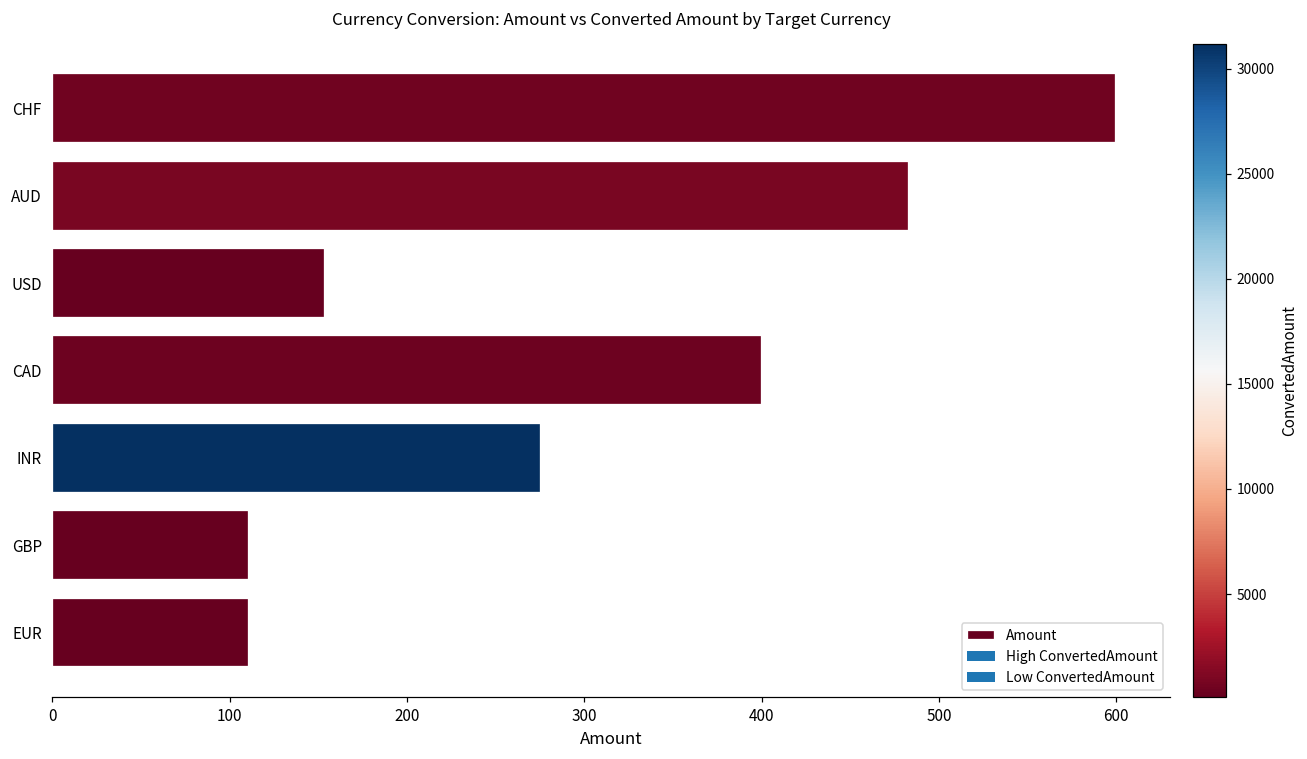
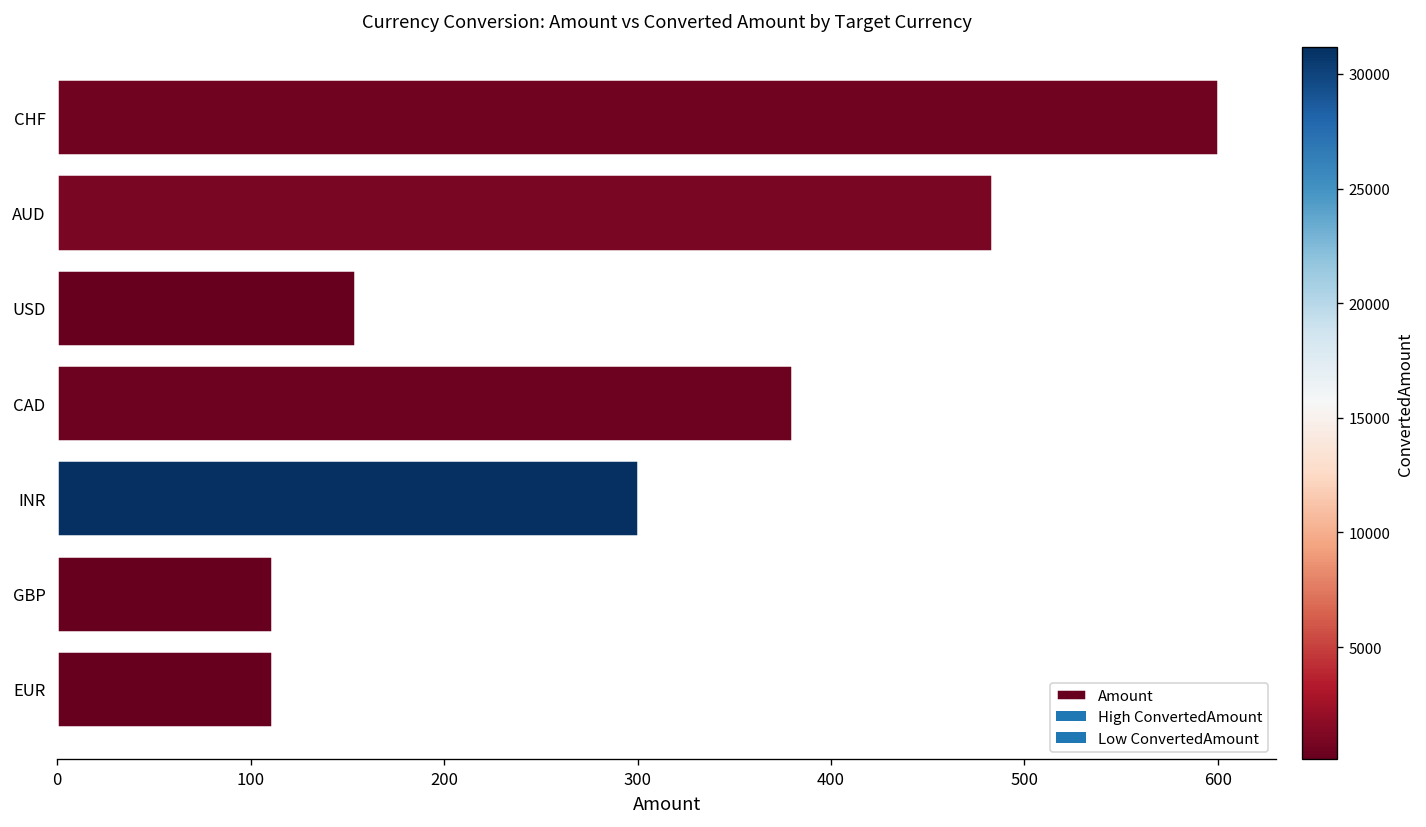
CAD: 400 -> 380
INR: 276 -> 300
